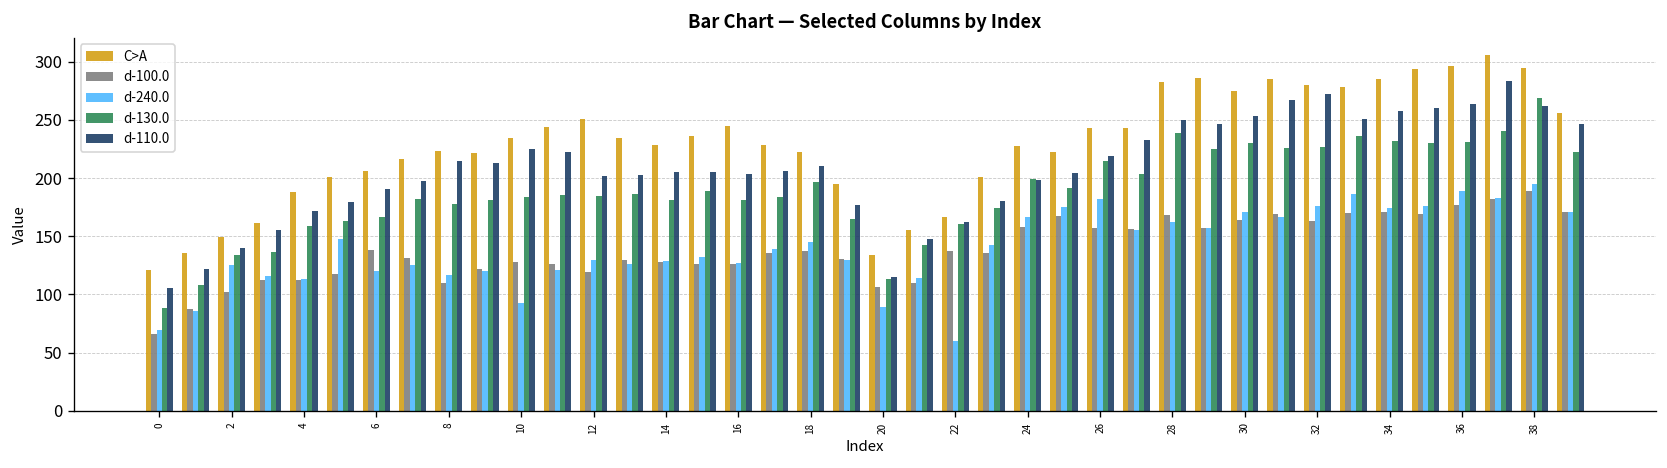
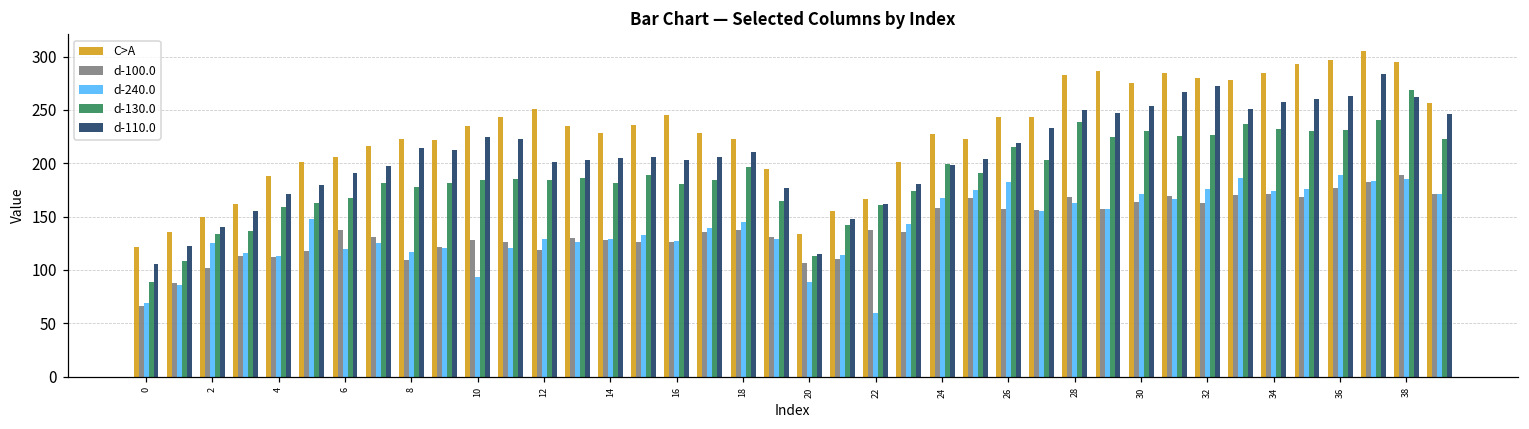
d-240.0, 38: 195 -> 185
